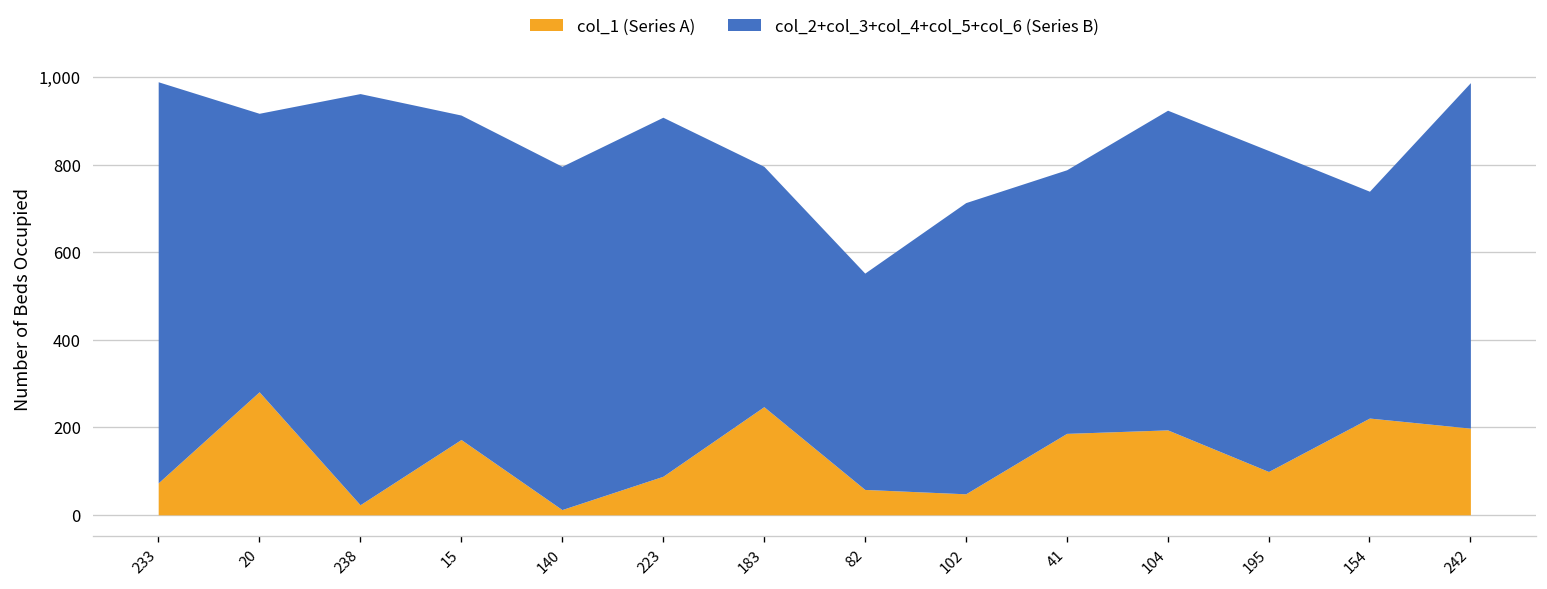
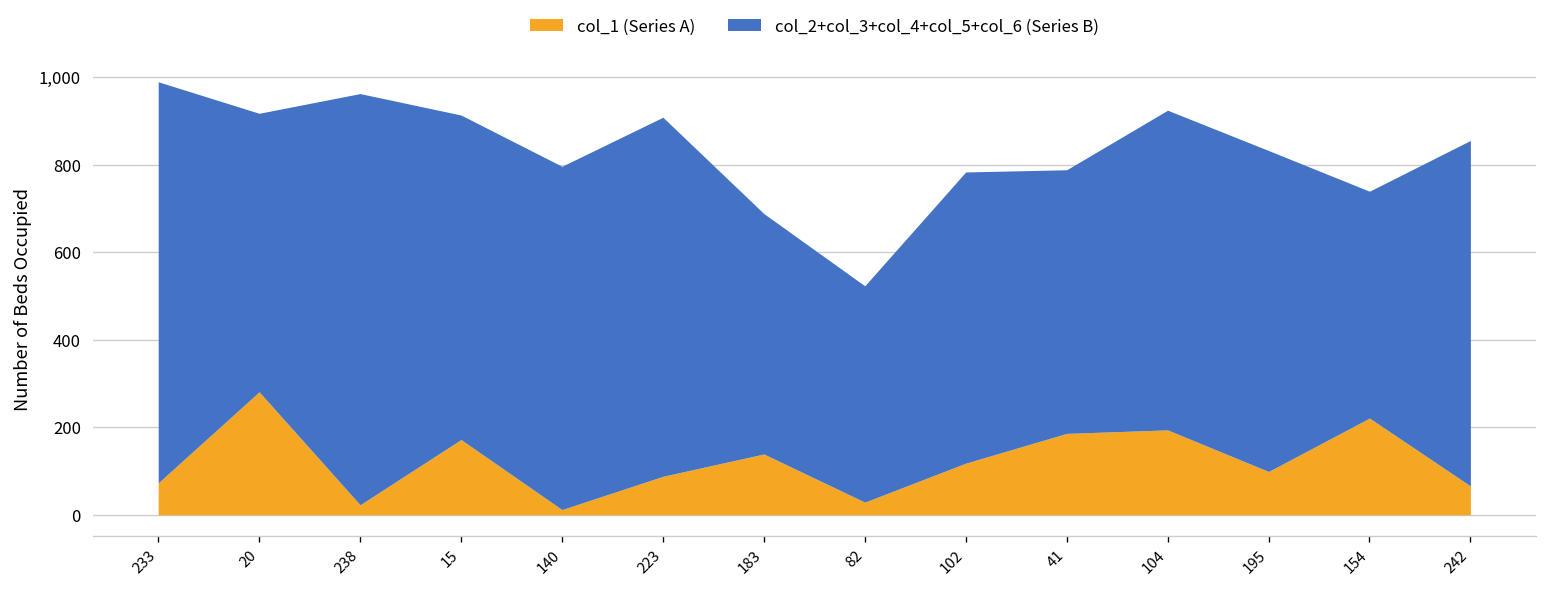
col_1 (Series A), 183: 250 -> 140
col_1 (Series A), 82: 60 -> 30
col_1 (Series A), 102: 50 -> 120
col_1 (Series A), 242: 200 -> 70
